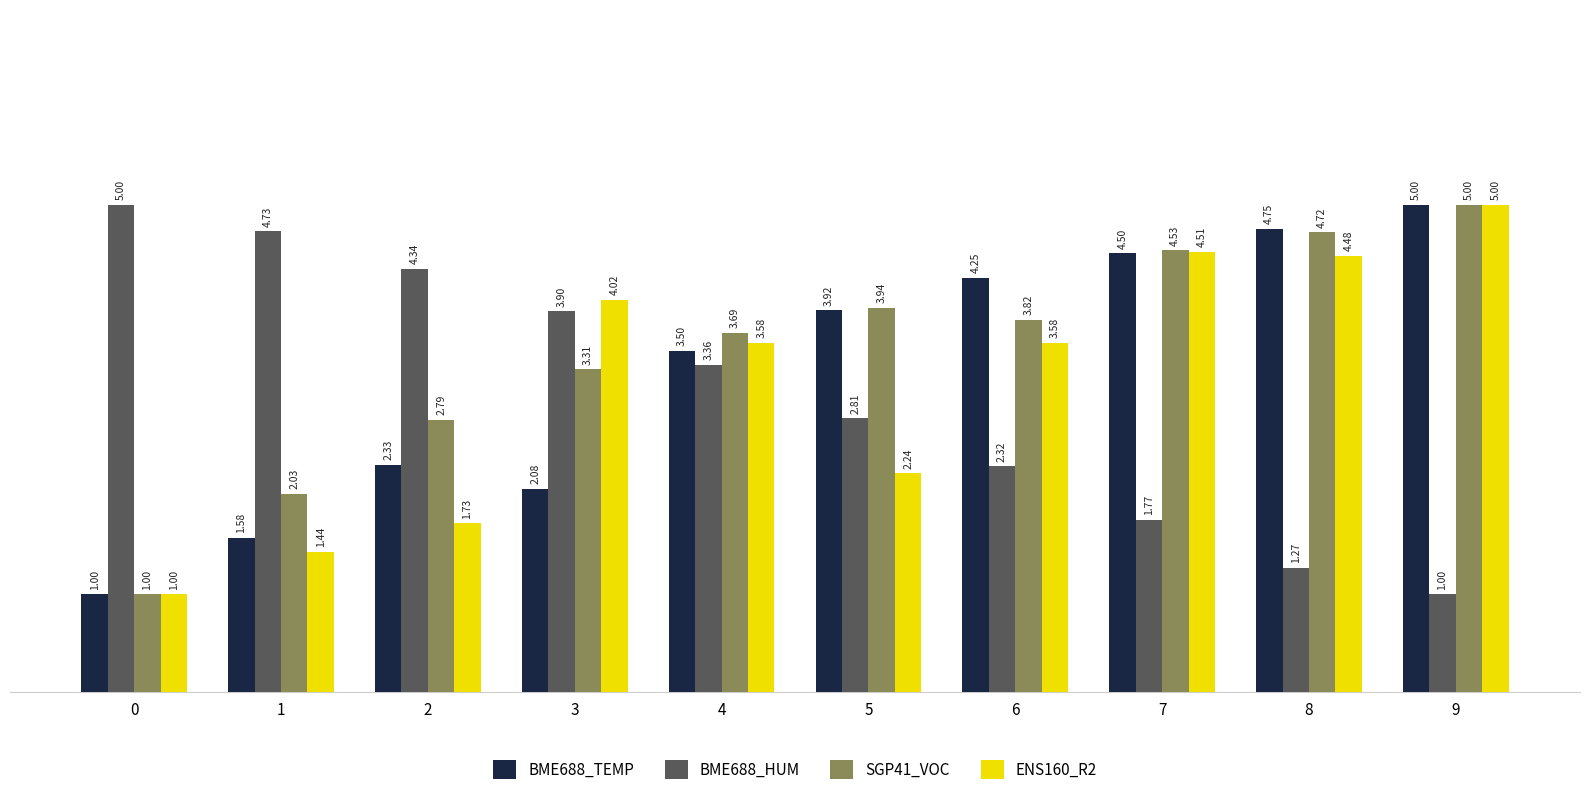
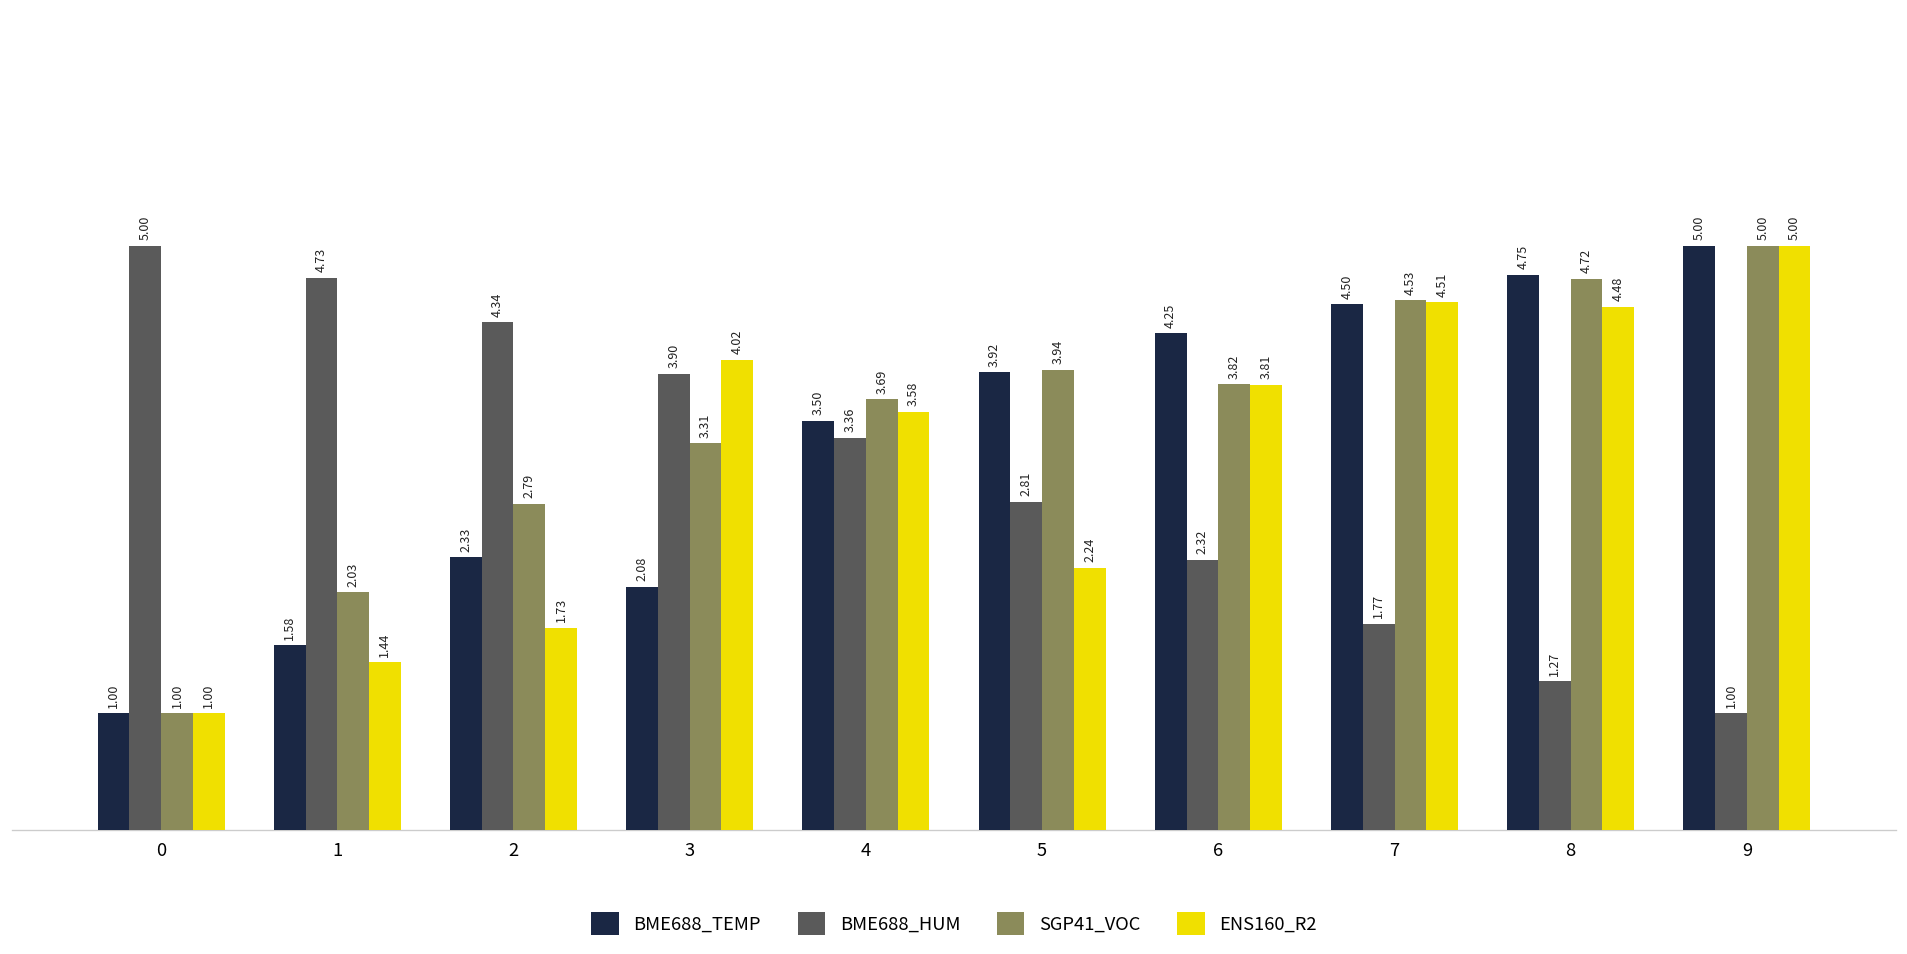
ENS160_R2, 6: 3.58 -> 3.81
